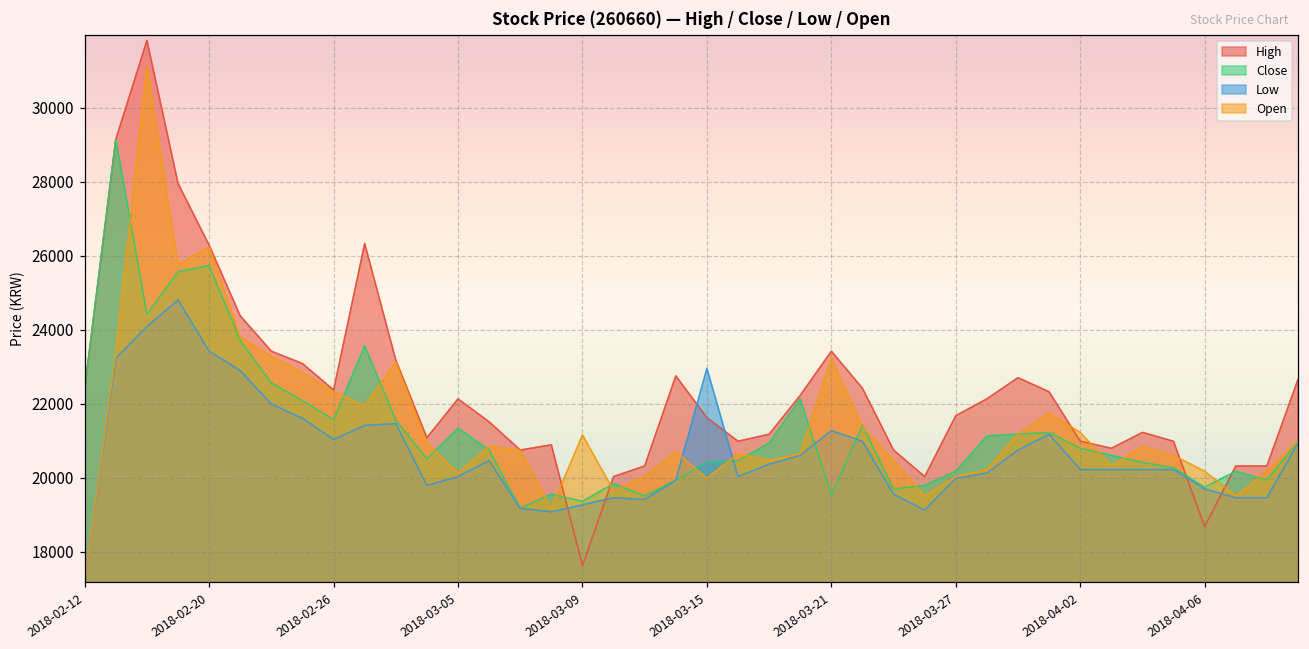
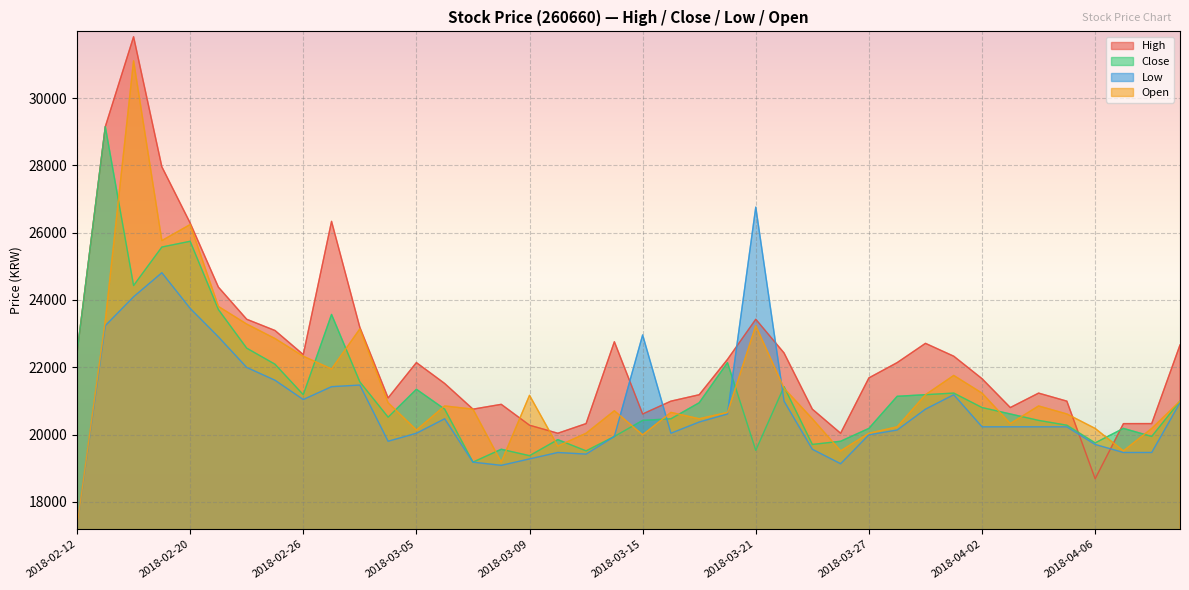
Low, 2018-02-20: 23400 -> 23700
Close, 2018-02-26: 21600 -> 21200
High, 2018-03-09: 17600 -> 20300
High, 2018-03-15: 21600 -> 20600
Low, 2018-03-21: 21300 -> 26800
High, 2018-04-02: 21000 -> 21700
